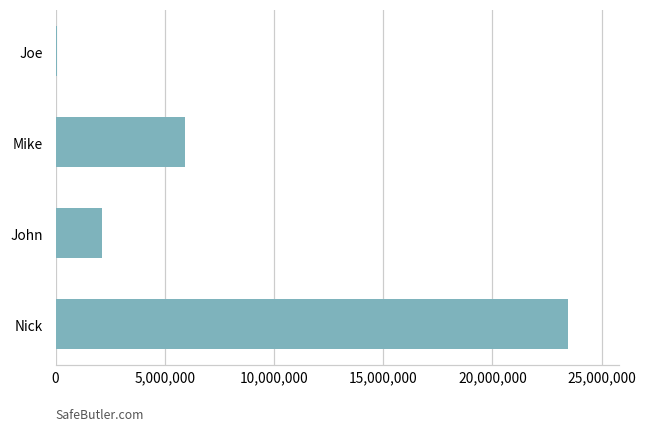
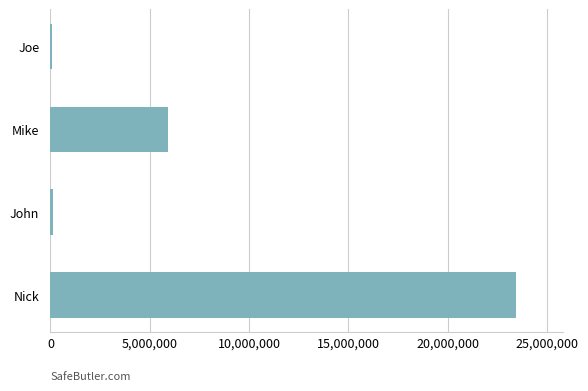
John: 2,100,000 -> 100,000
